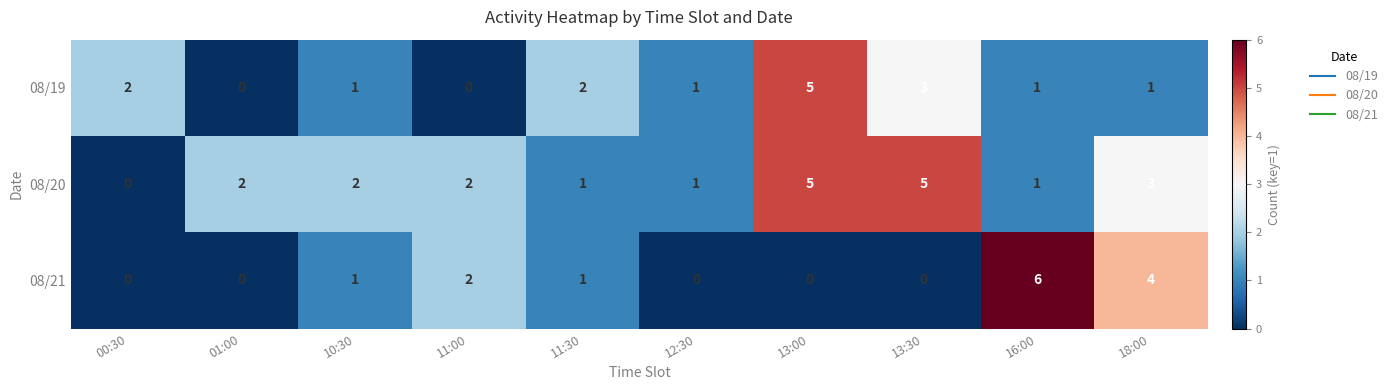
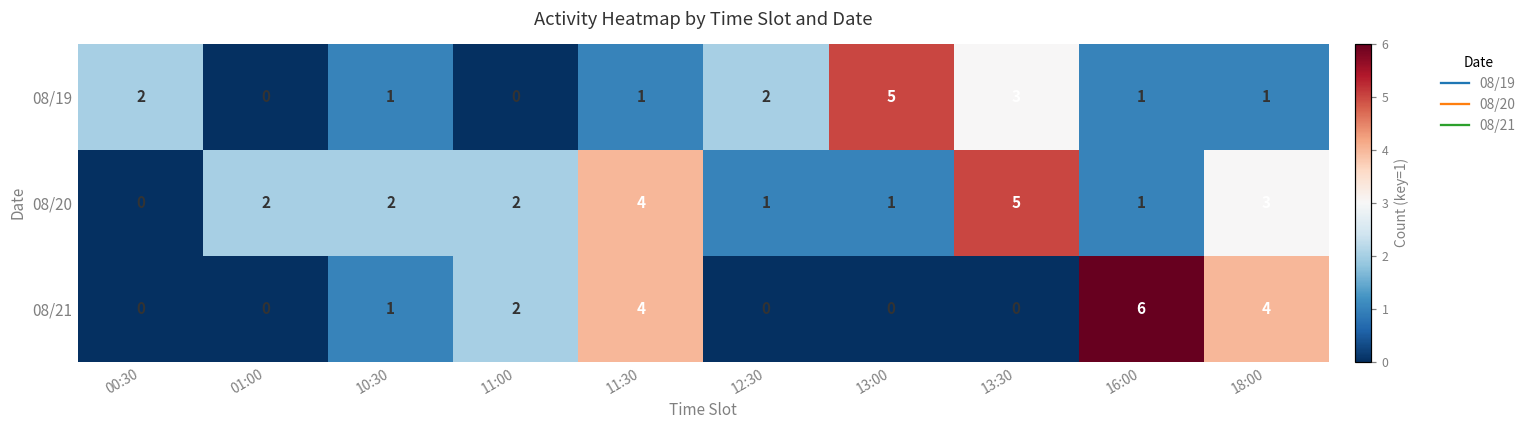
08/19, 11:30: 2 -> 1
08/19, 12:30: 1 -> 2
08/20, 11:30: 1 -> 4
08/20, 13:00: 5 -> 1
08/21, 11:30: 1 -> 4
